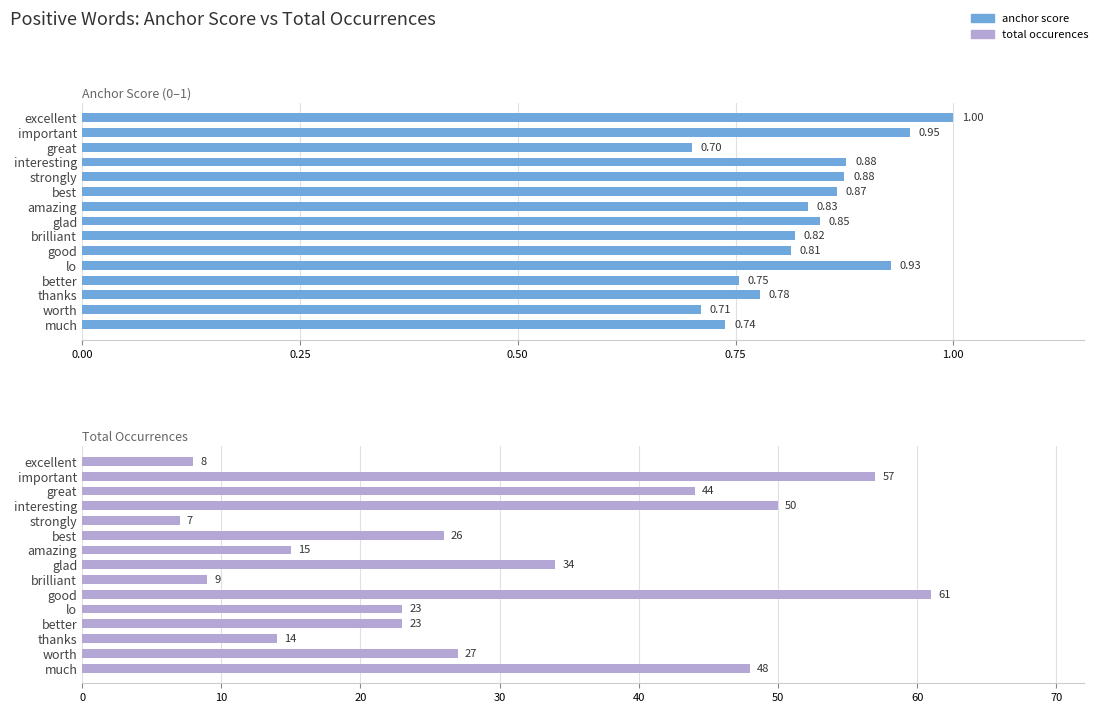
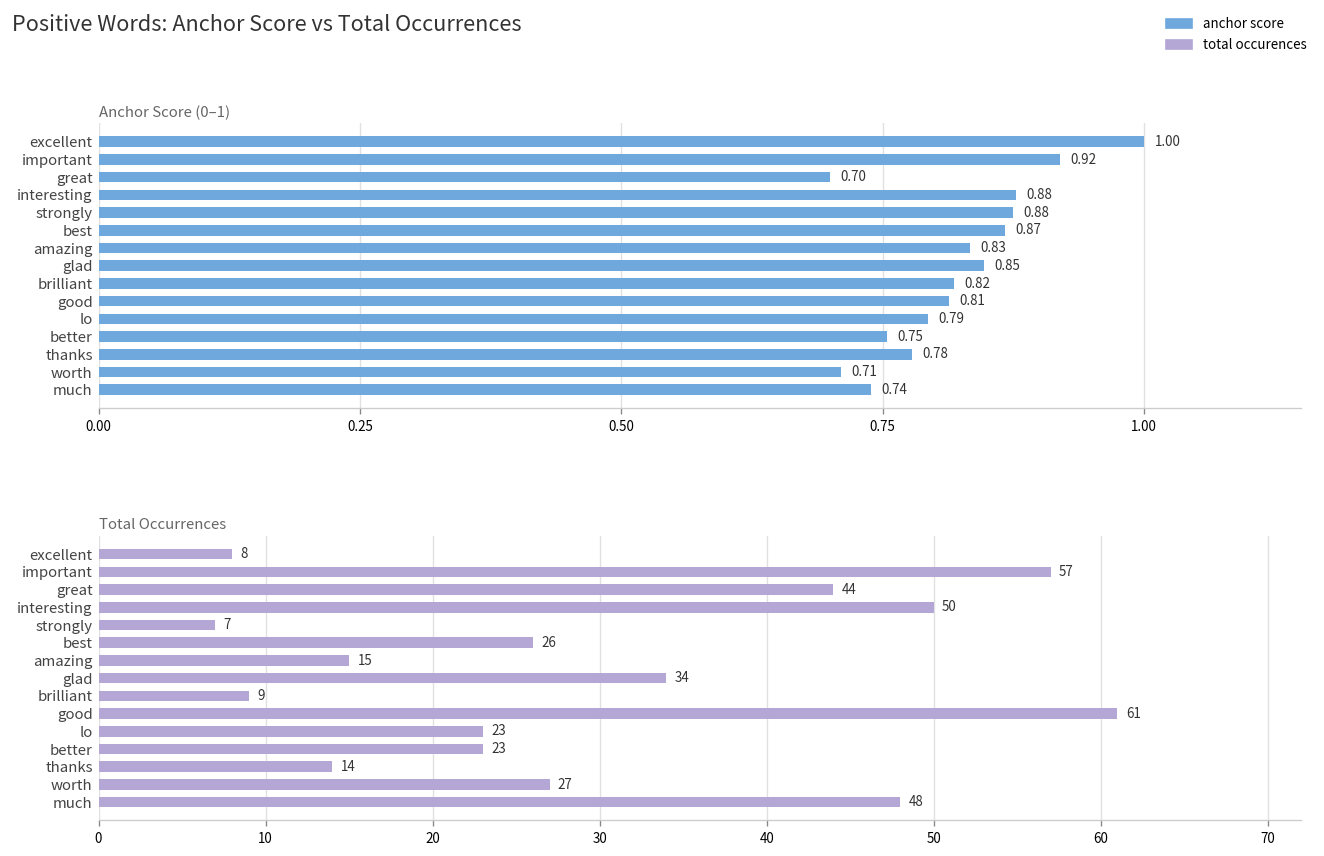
Anchor Score (0–1), important: 0.95 -> 0.92
Anchor Score (0–1), lo: 0.93 -> 0.79
